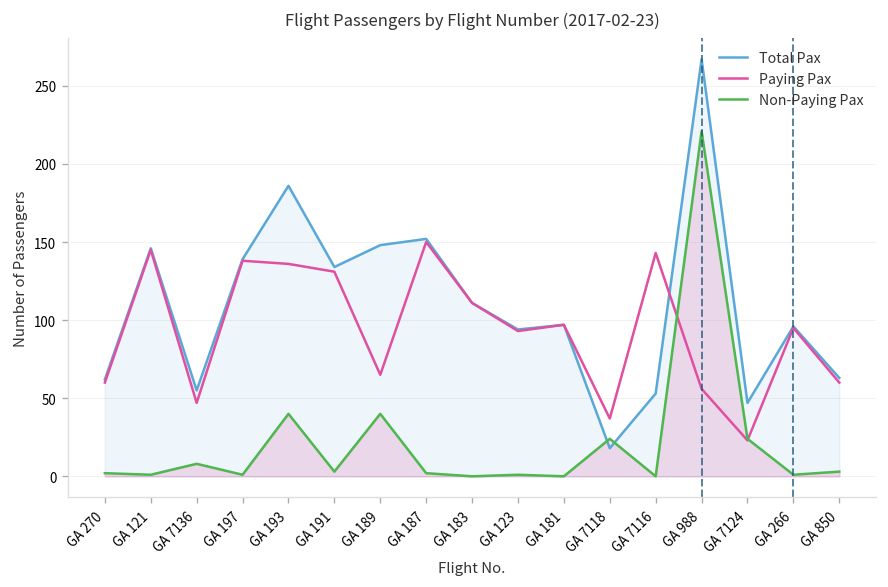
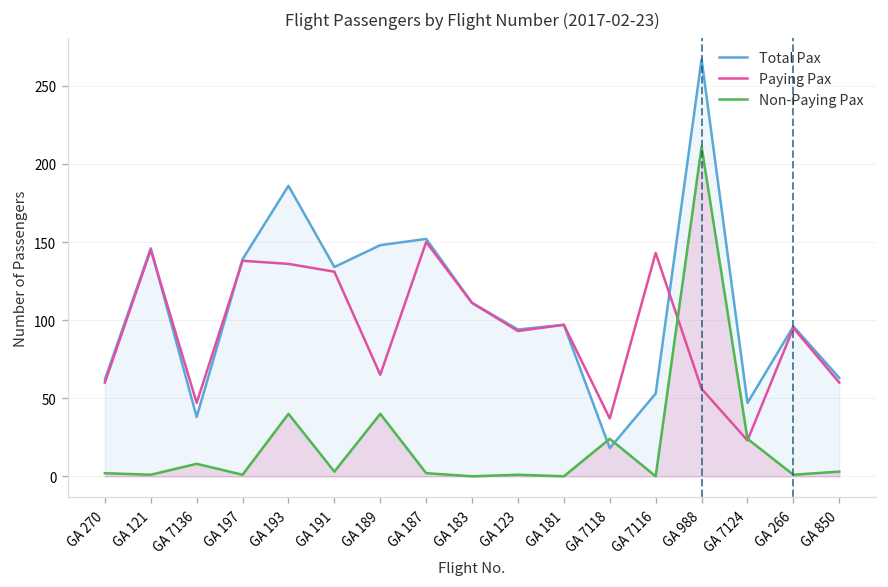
Total Pax, GA 7136: 55 -> 38
Non-Paying Pax, GA 988: 221 -> 211
